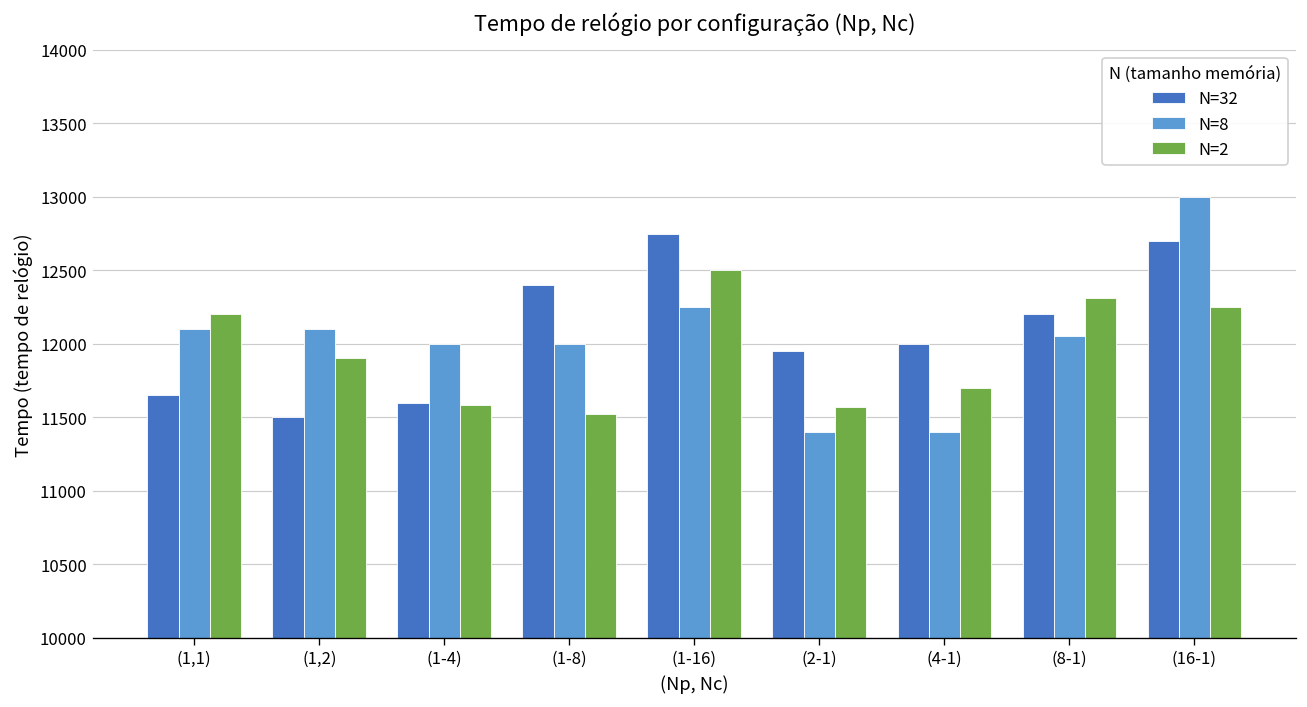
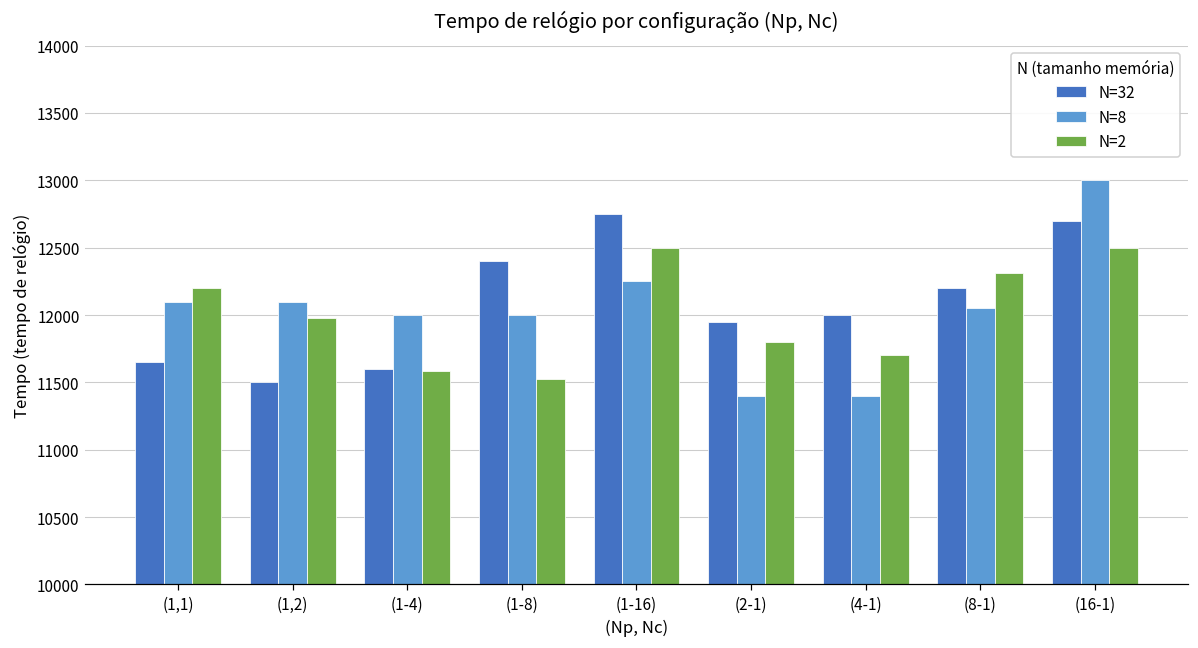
N=2, (1,2): 11900 -> 11980
N=2, (2-1): 11570 -> 11800
N=2, (16-1): 12250 -> 12500
